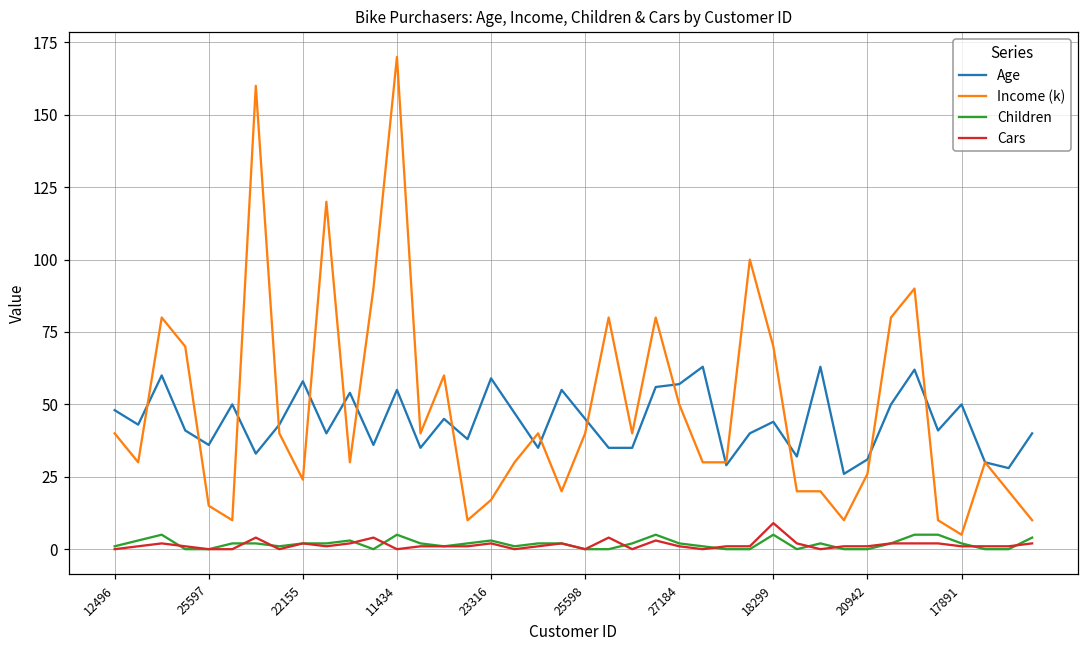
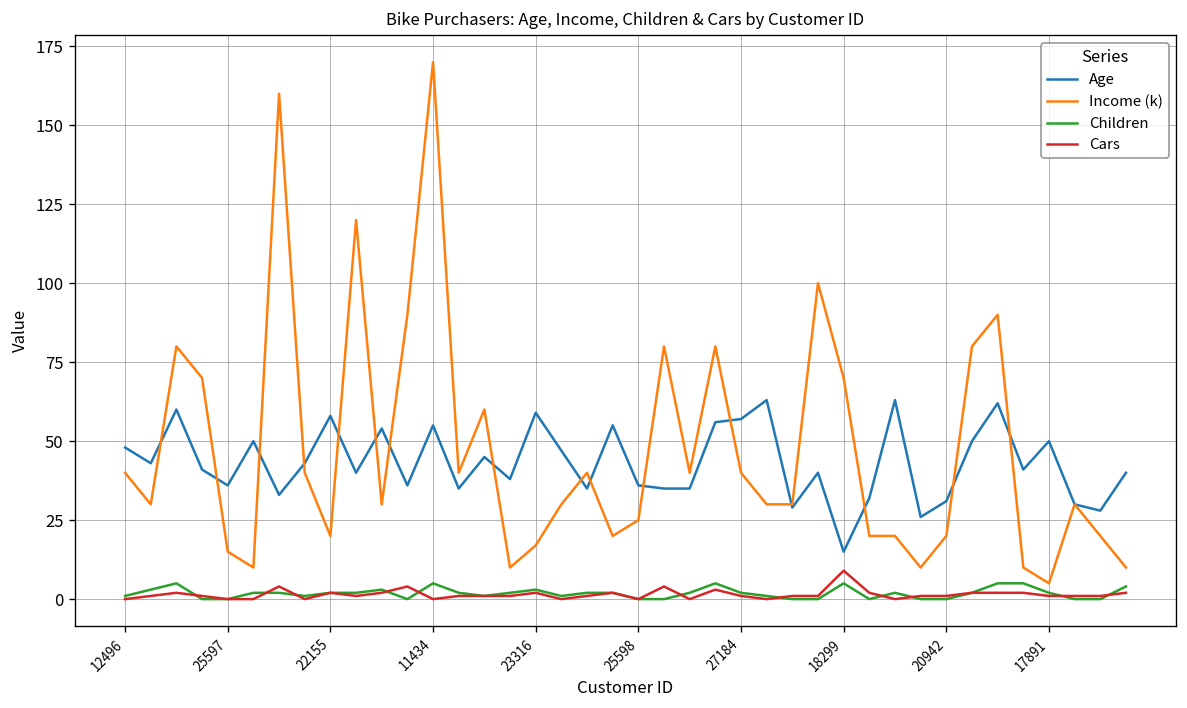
Income (k), 22155: 24 -> 20
Age, 25598: 45 -> 36
Income (k), 25598: 40 -> 25
Income (k), 27184: 50 -> 40
Age, 18299: 44 -> 15
Income (k), 20942: 26 -> 20
